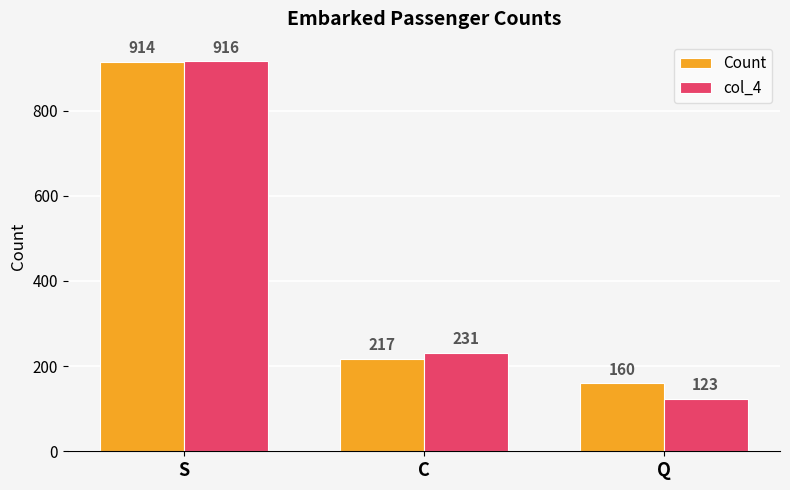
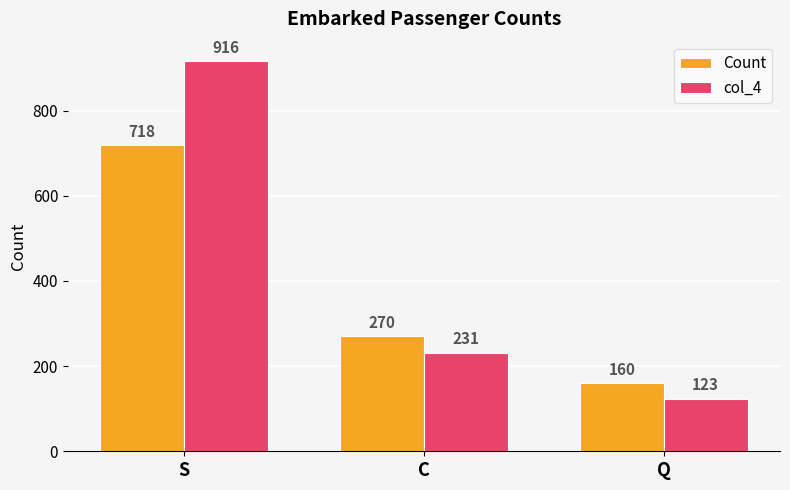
Count, S: 914 -> 718
Count, C: 217 -> 270
